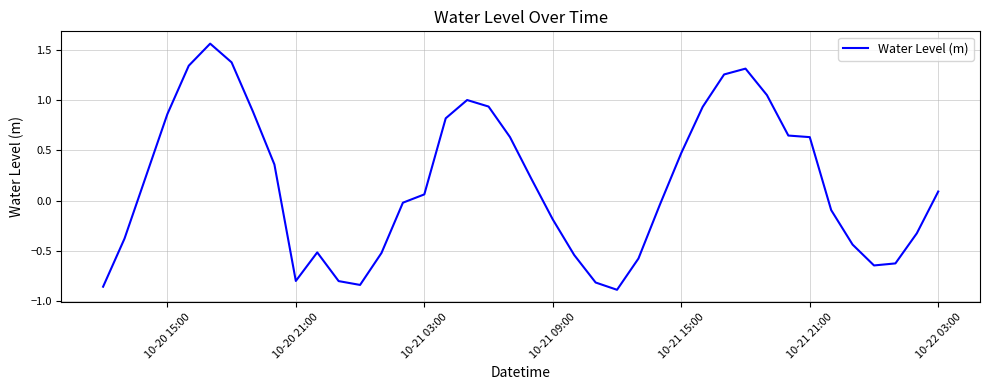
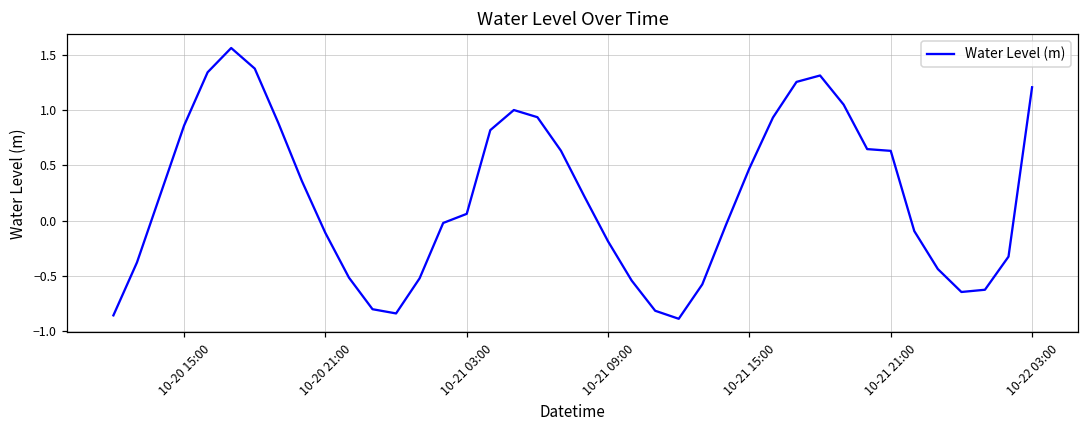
10-20 21:00: -0.80 -> -0.11
10-22 03:00: 0.09 -> 1.20
